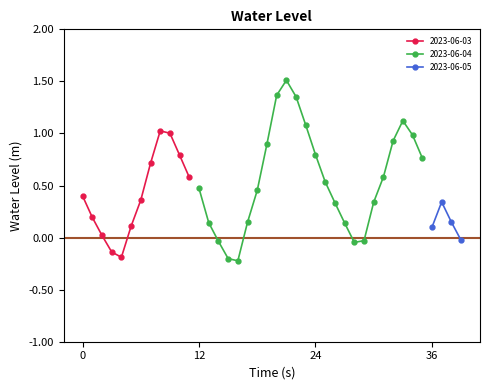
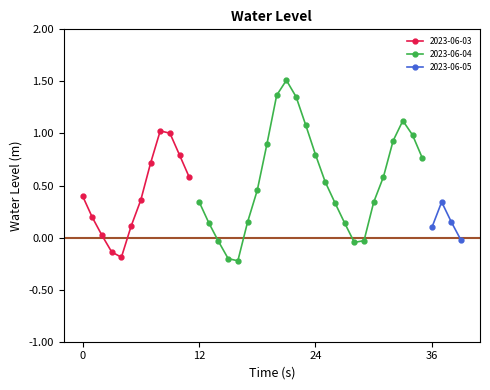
2023-06-04, 12: 0.47 -> 0.35
